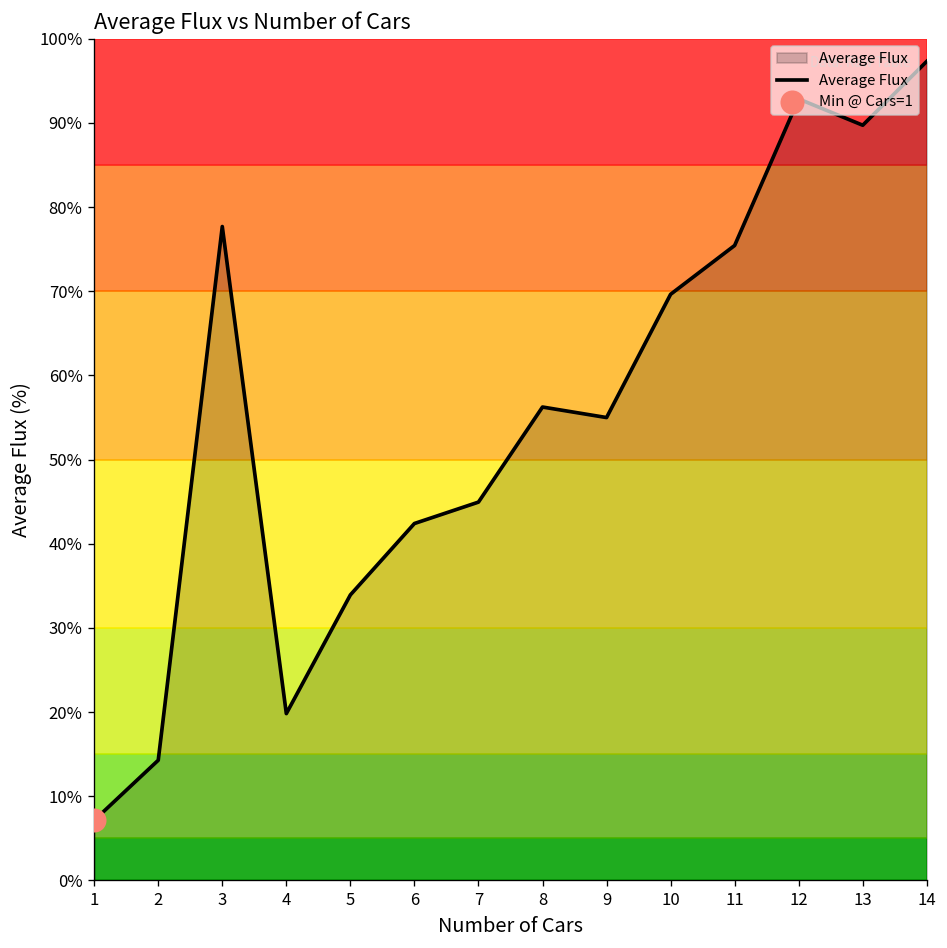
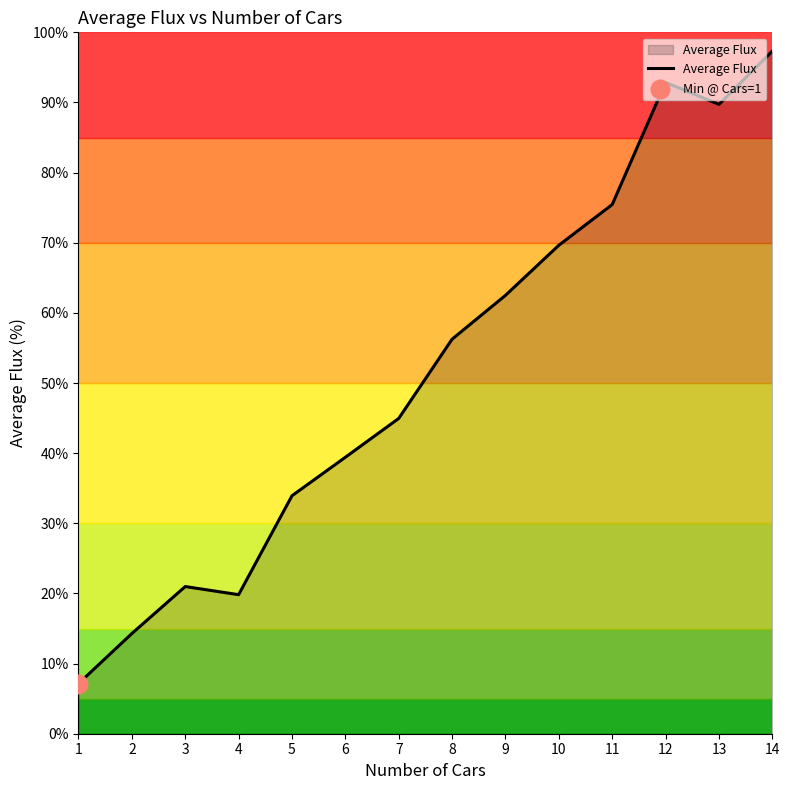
Average Flux, 3: 78% -> 21%
Average Flux, 6: 42% -> 39%
Average Flux, 9: 55% -> 62%
